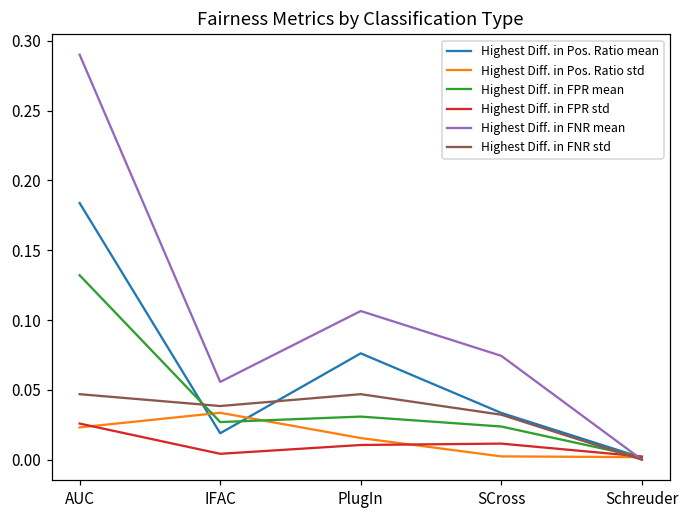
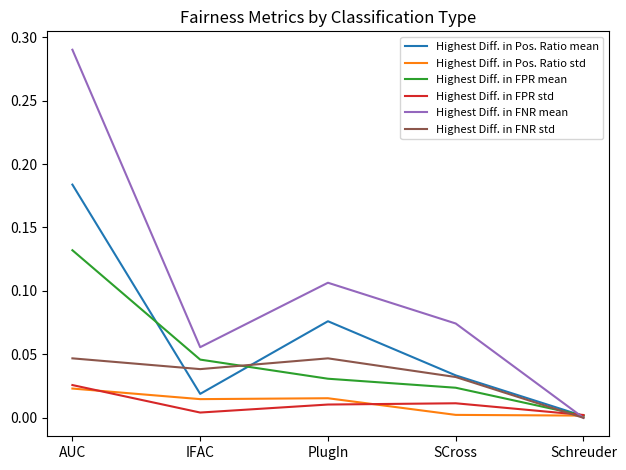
Highest Diff. in Pos. Ratio std, IFAC: 0.034 -> 0.015
Highest Diff. in FPR mean, IFAC: 0.027 -> 0.046
